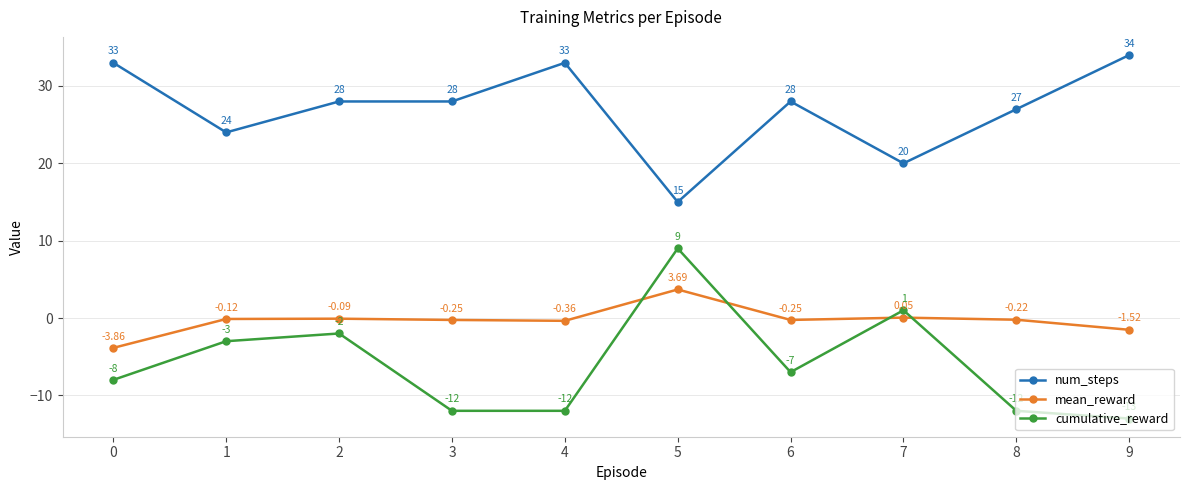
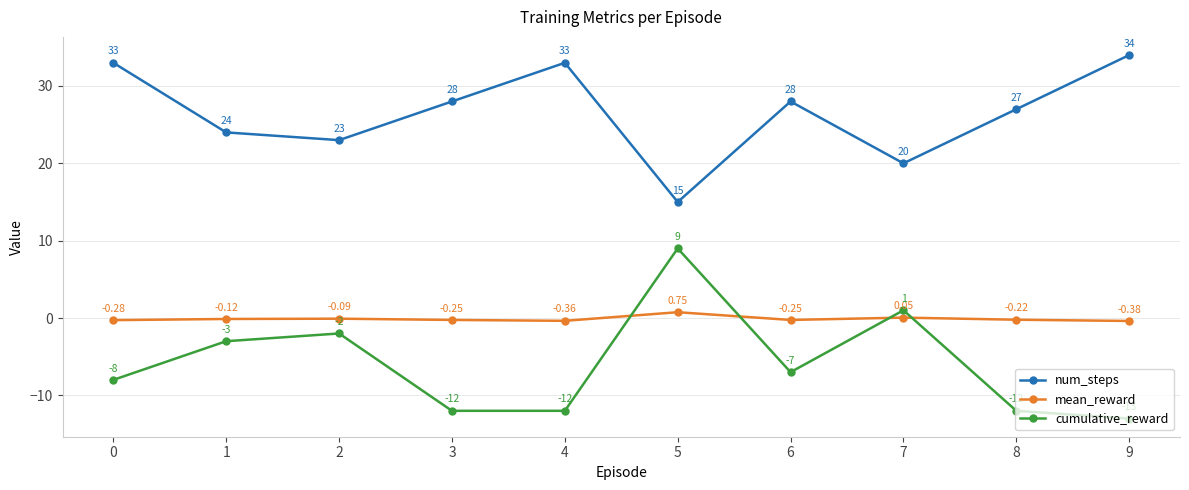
mean_reward, 0: -3.86 -> -0.28
num_steps, 2: 28 -> 23
mean_reward, 5: 3.69 -> 0.75
mean_reward, 9: -1.52 -> -0.38
